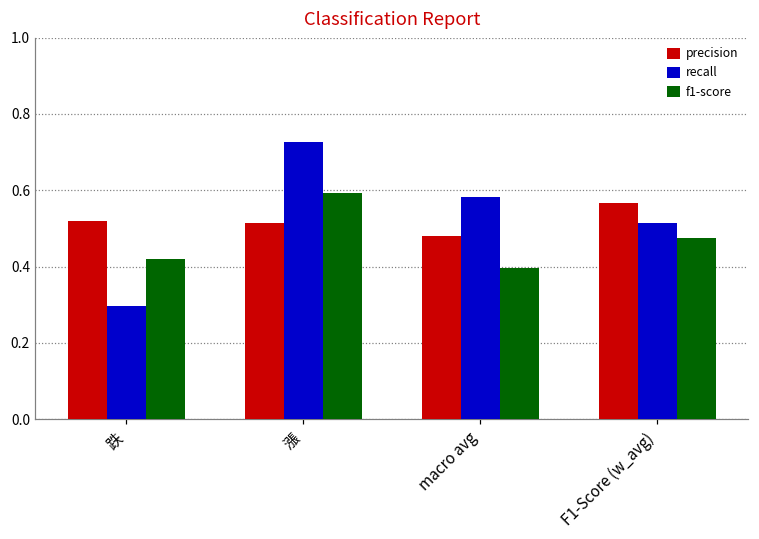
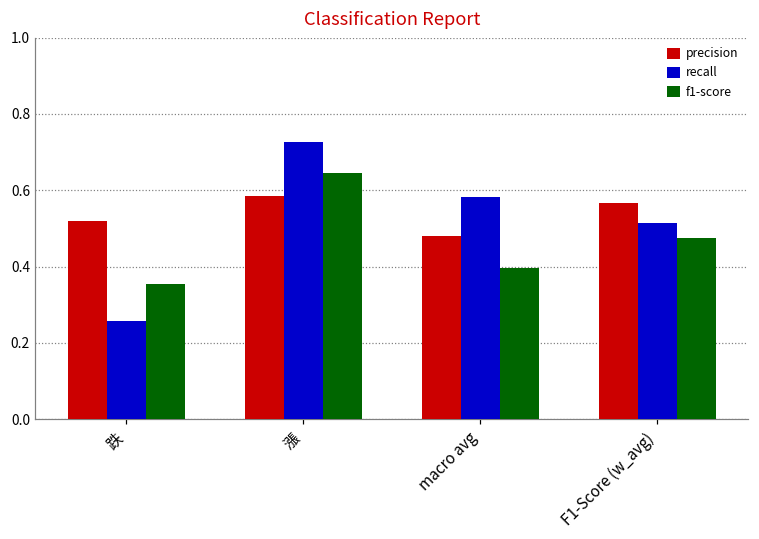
recall, 跌: 0.30 -> 0.26
f1-score, 跌: 0.42 -> 0.35
precision, 漲: 0.51 -> 0.58
f1-score, 漲: 0.59 -> 0.65
